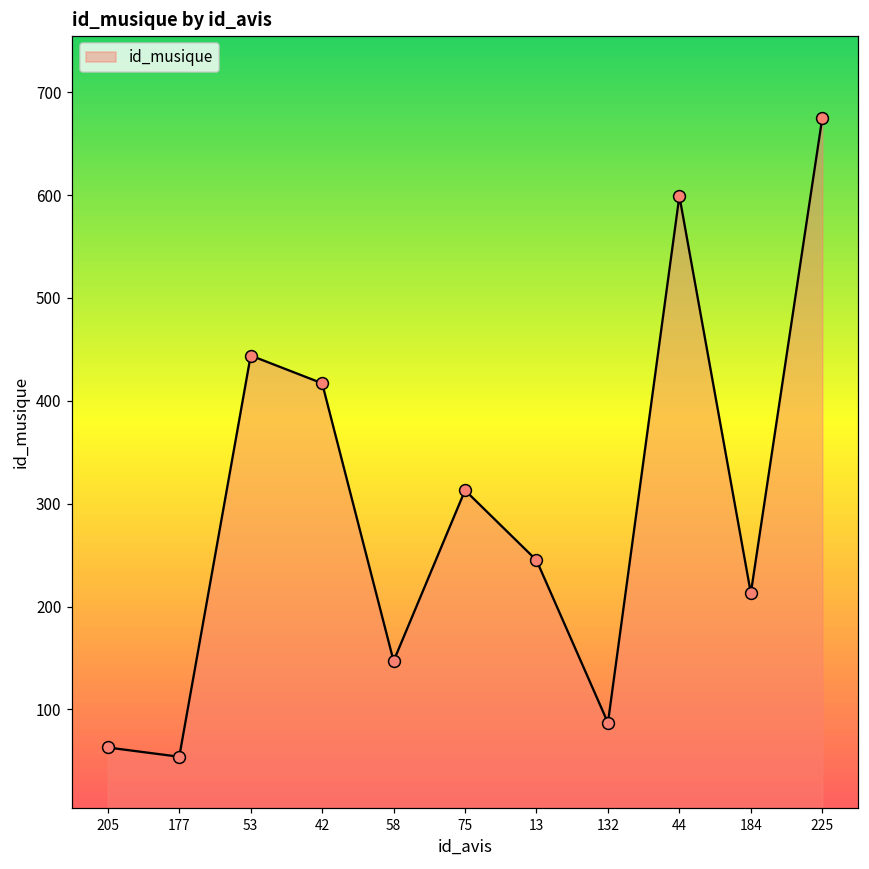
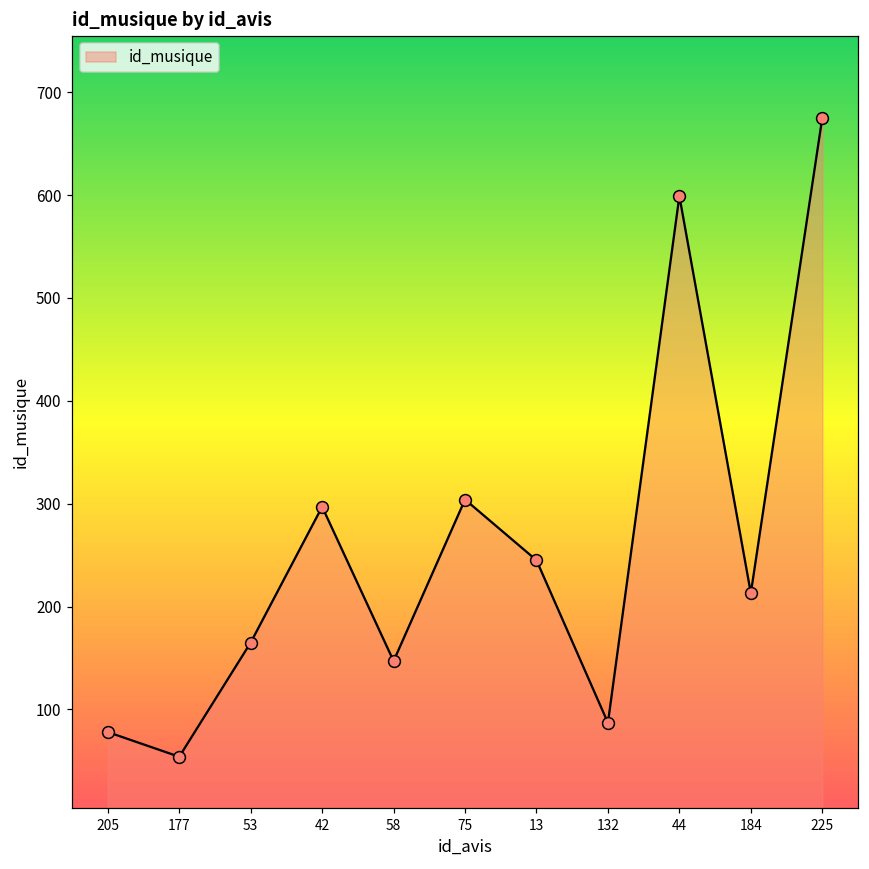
205: 60 -> 80
53: 440 -> 170
42: 420 -> 300
75: 310 -> 300
